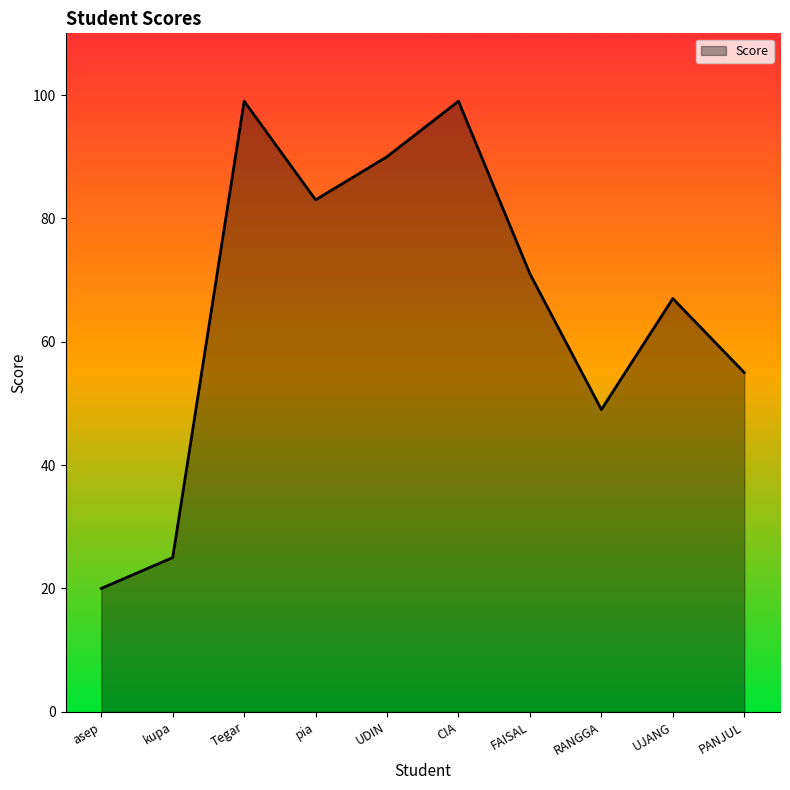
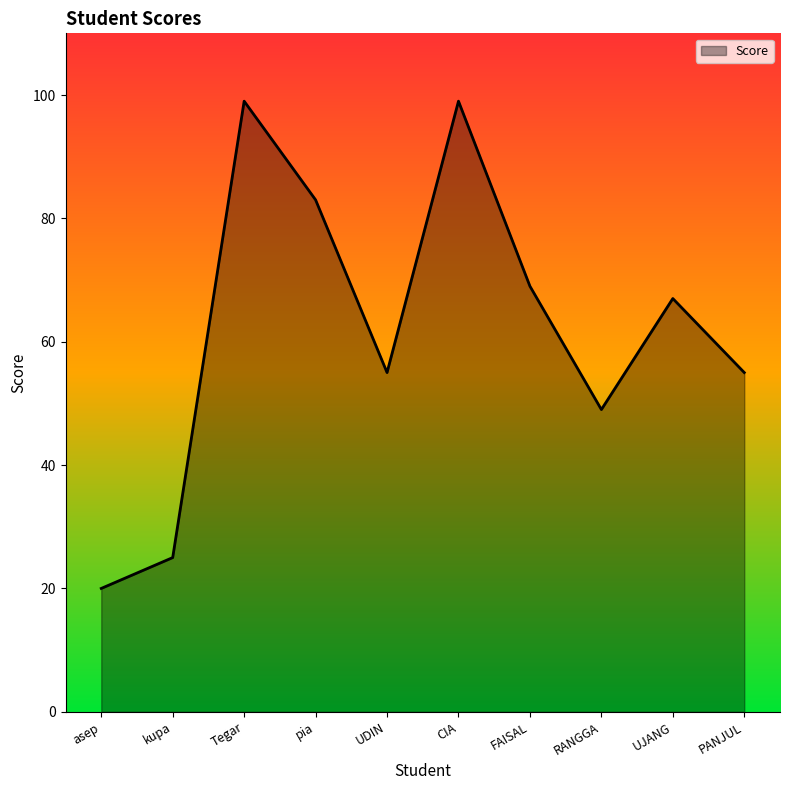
UDIN: 90 -> 55
FAISAL: 71 -> 69
